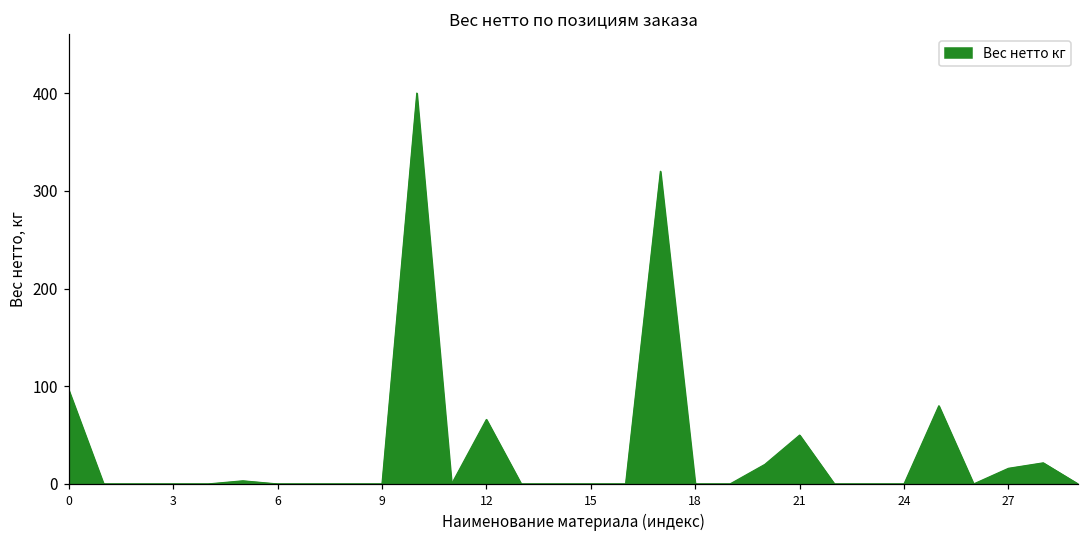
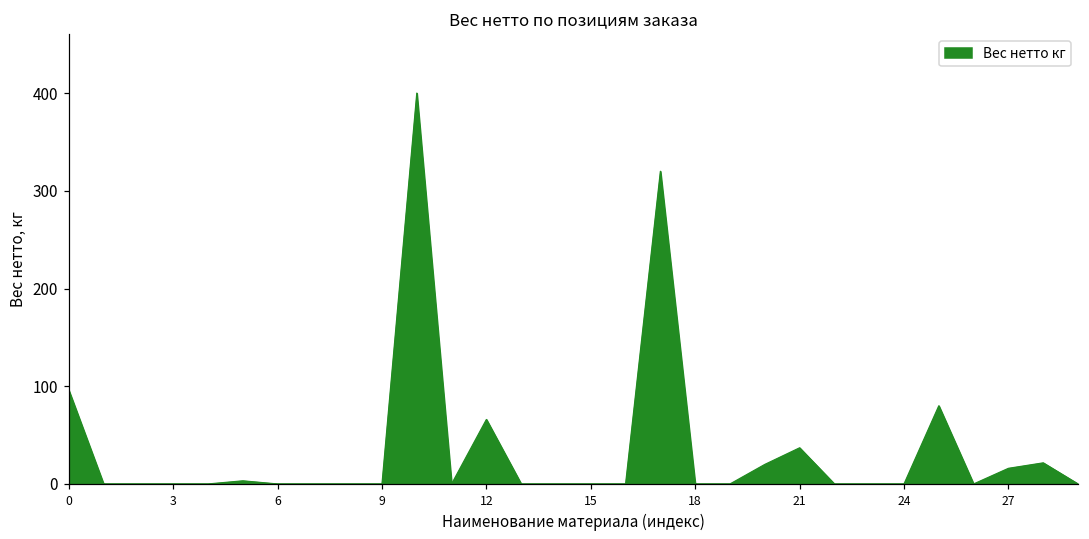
21: 50 -> 40
